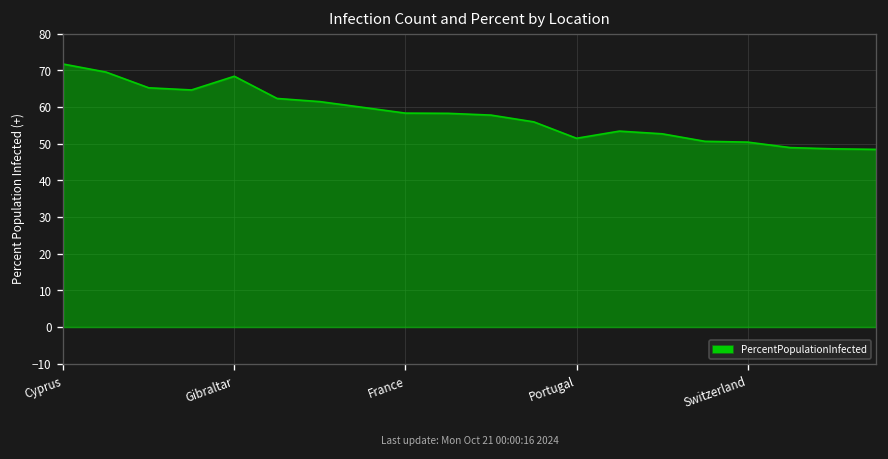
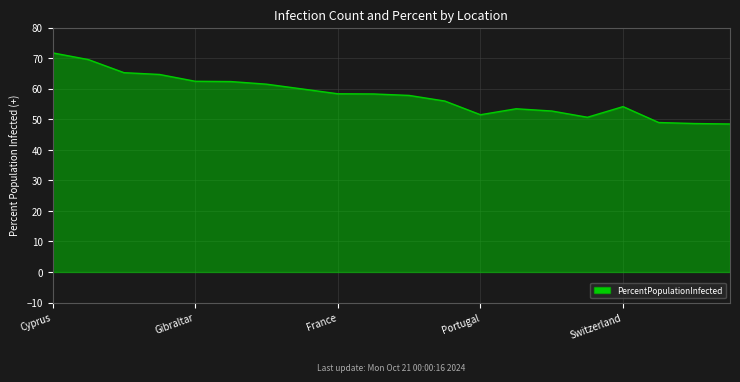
Gibraltar: 68 -> 62
Switzerland: 50 -> 54
